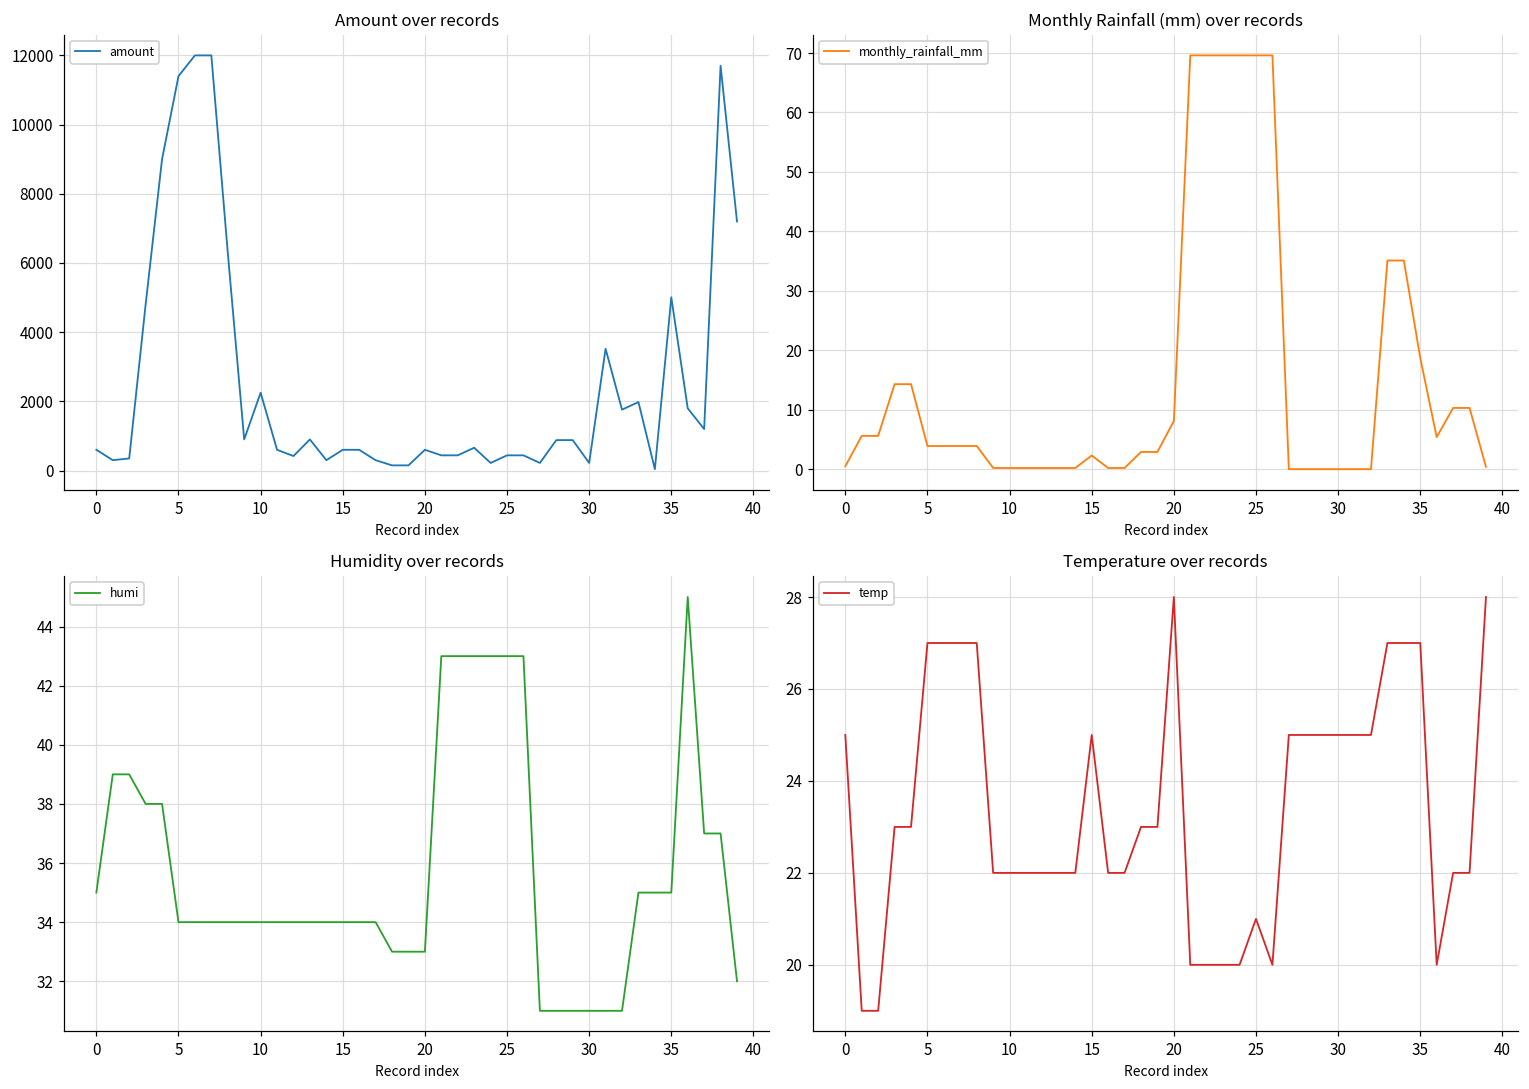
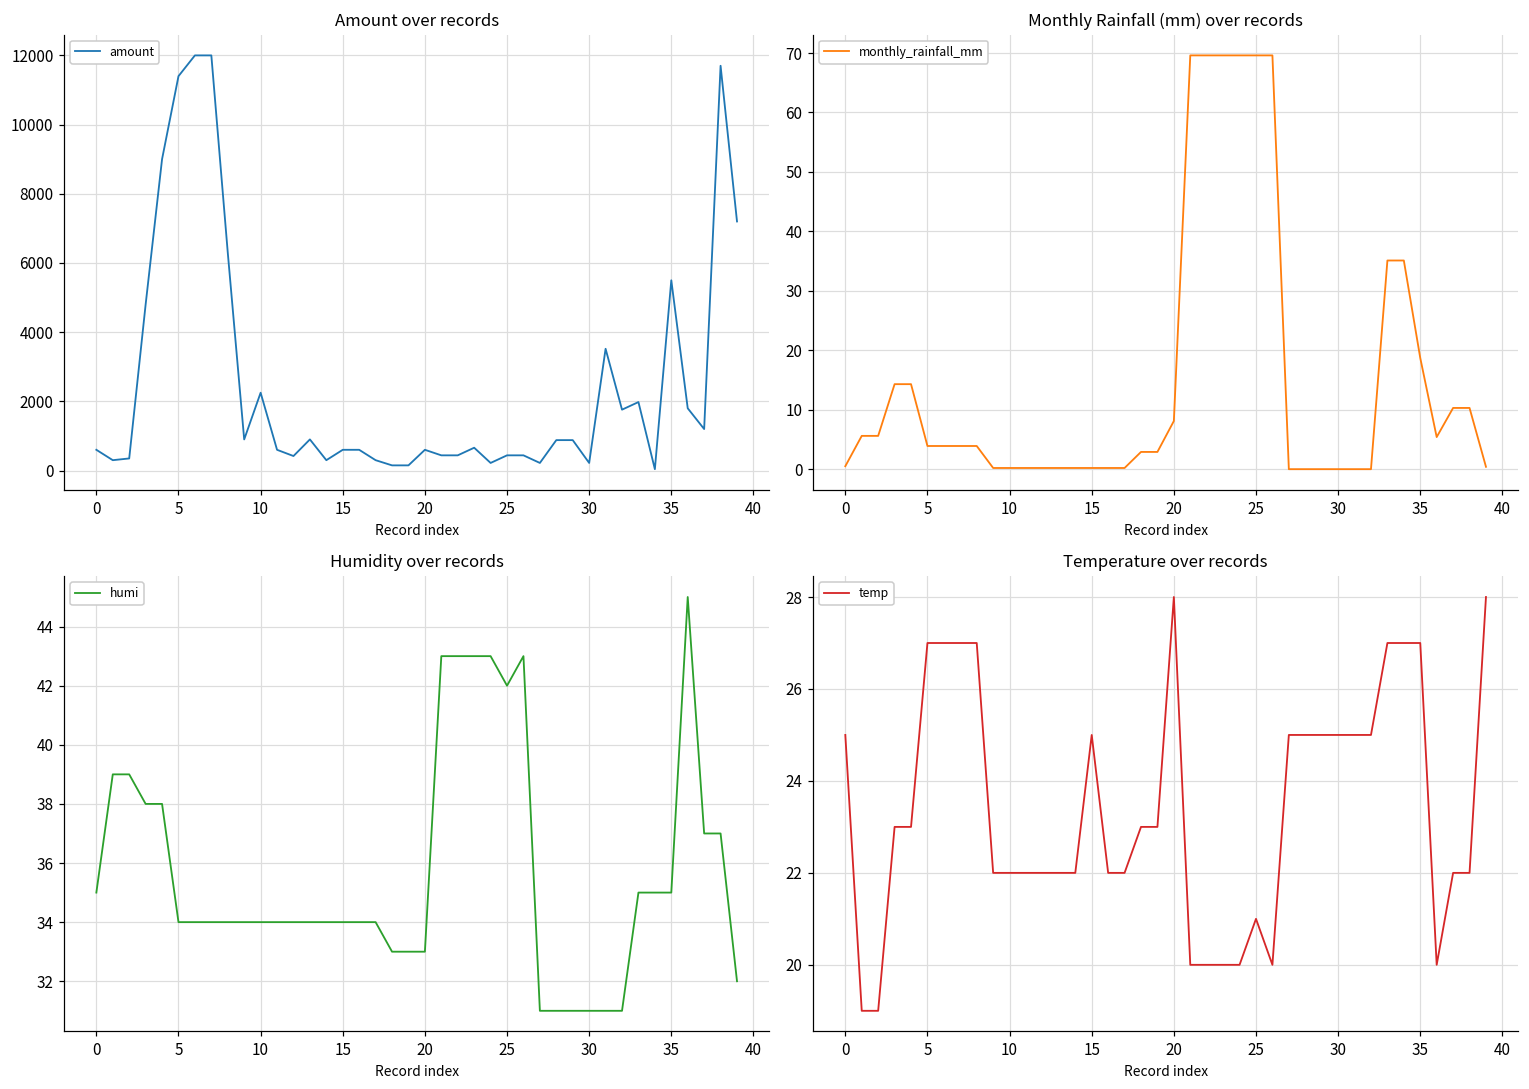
Amount over records, 35: 5000 -> 5500
Monthly Rainfall (mm) over records, 15: 2 -> 0
Humidity over records, 25: 43 -> 42
